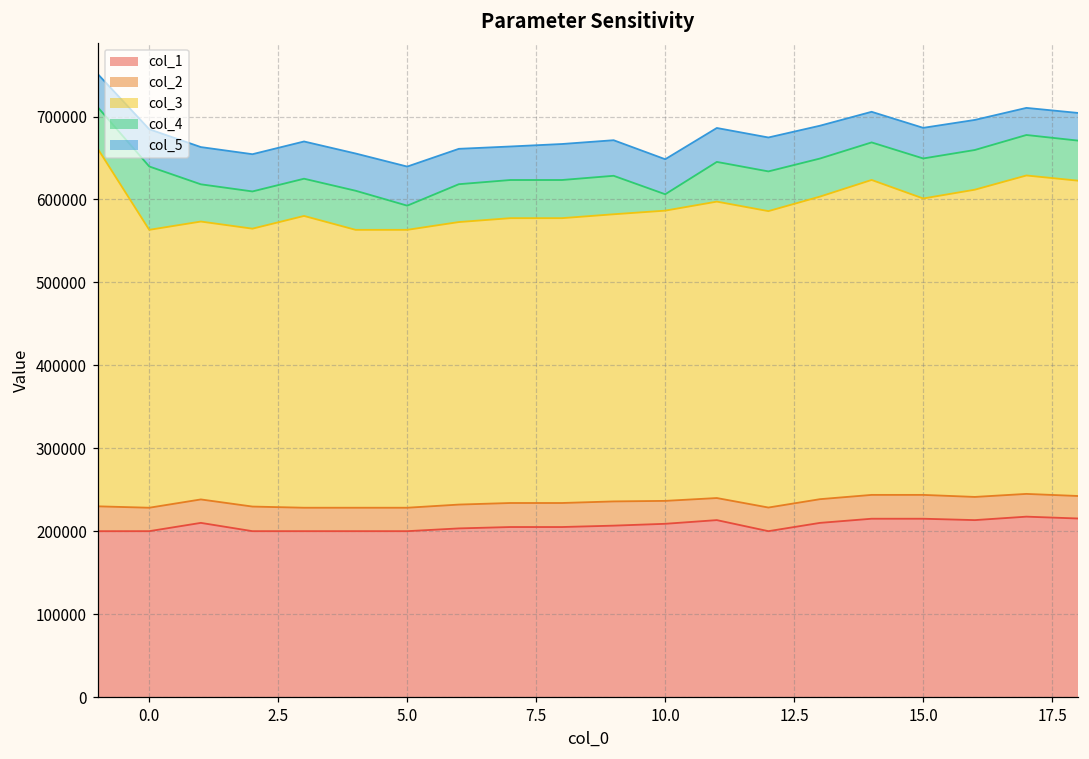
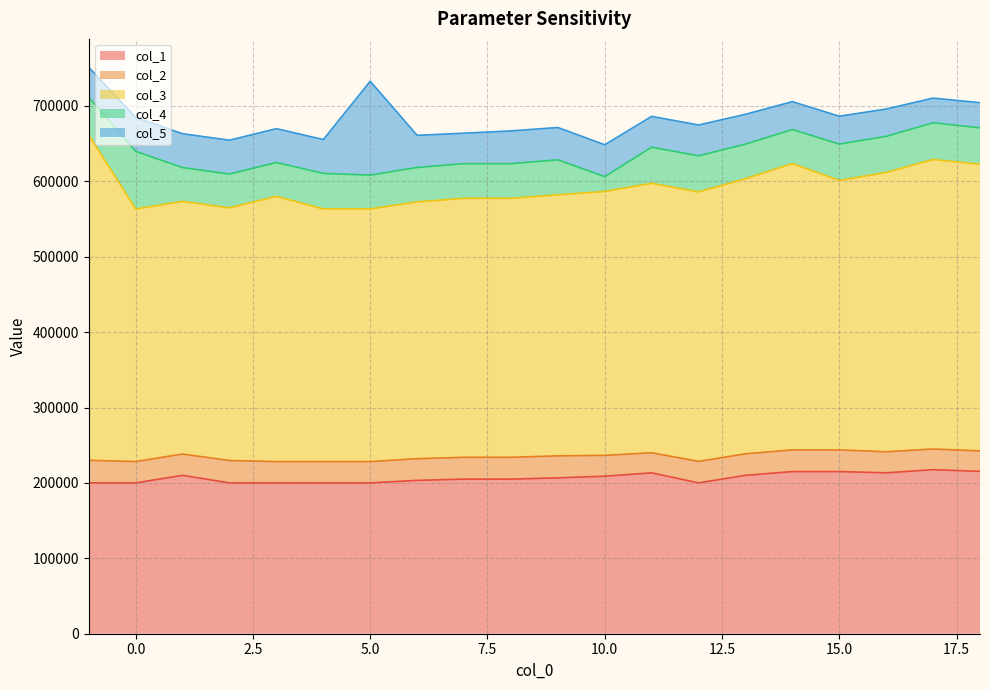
col_4, 5.0: 30000 -> 40000
col_5, 5.0: 50000 -> 120000
